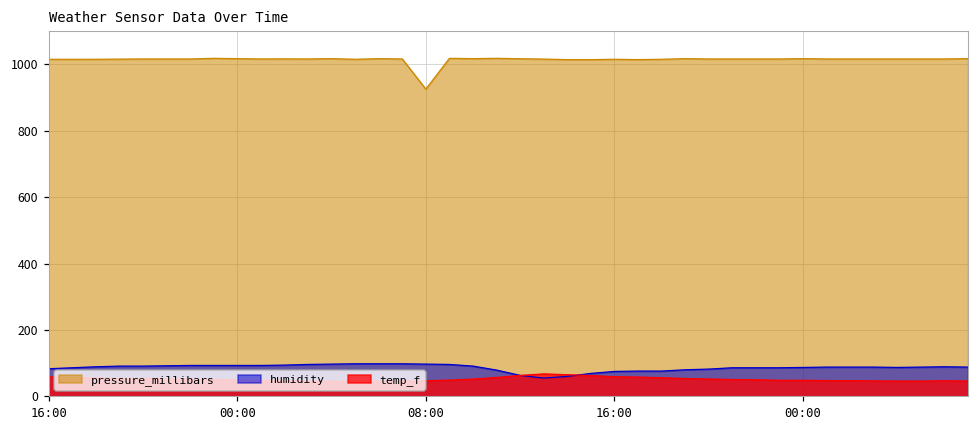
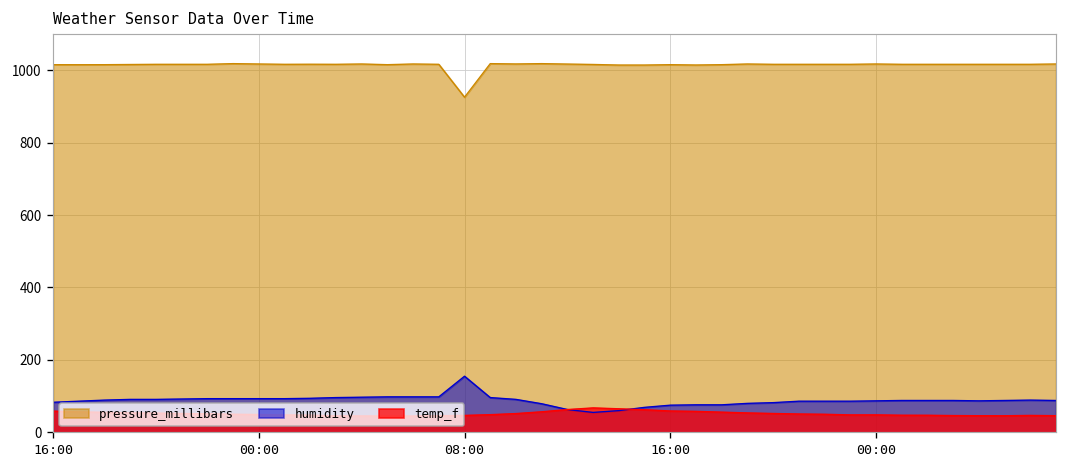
humidity, 08:00: 100 -> 160
